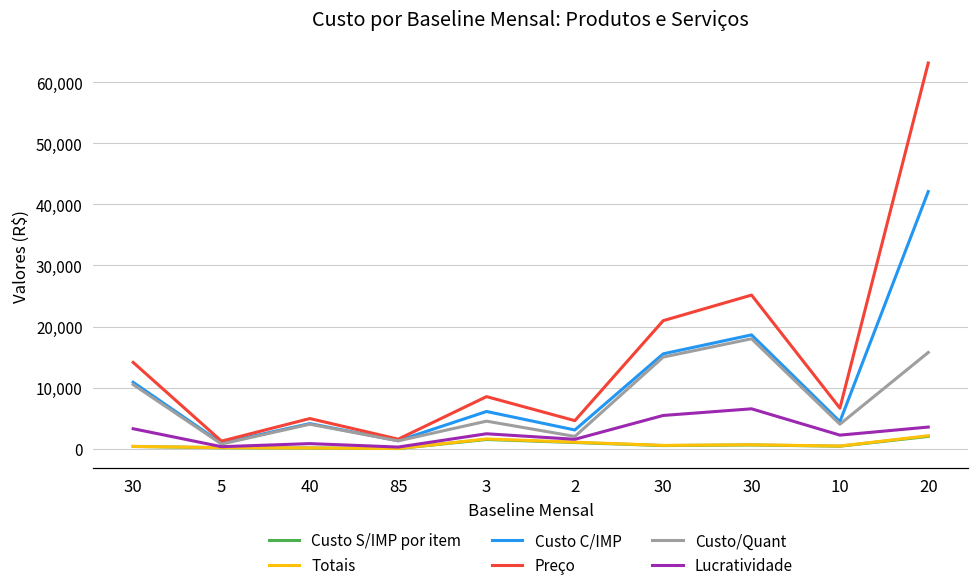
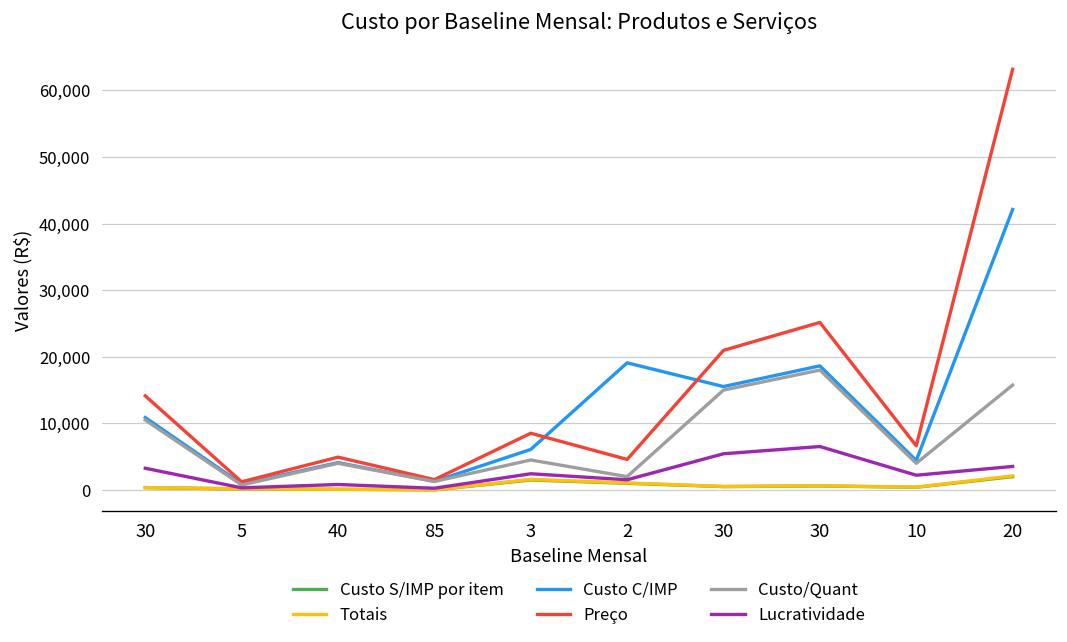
Custo C/IMP, 2: 3,000 -> 19,000
